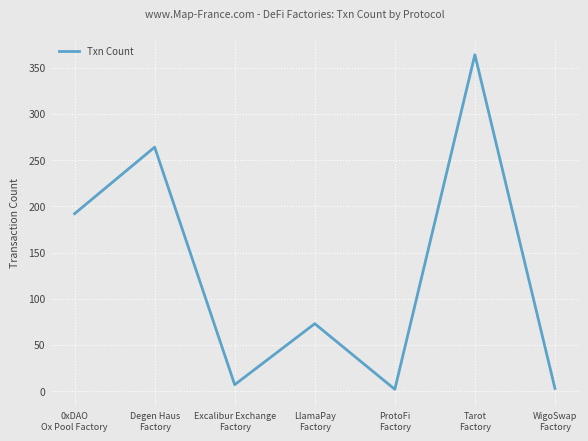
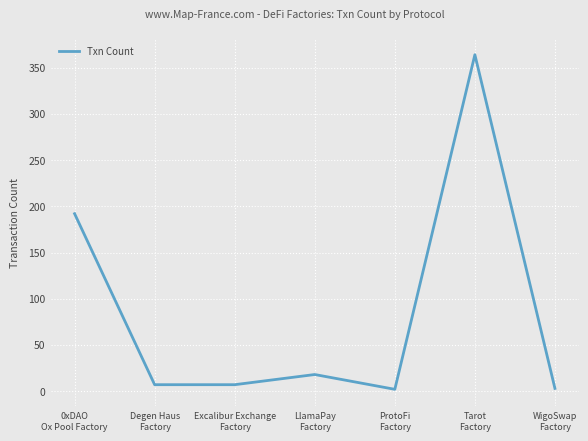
Degen Haus Factory: 260 -> 10
LlamaPay Factory: 70 -> 20
